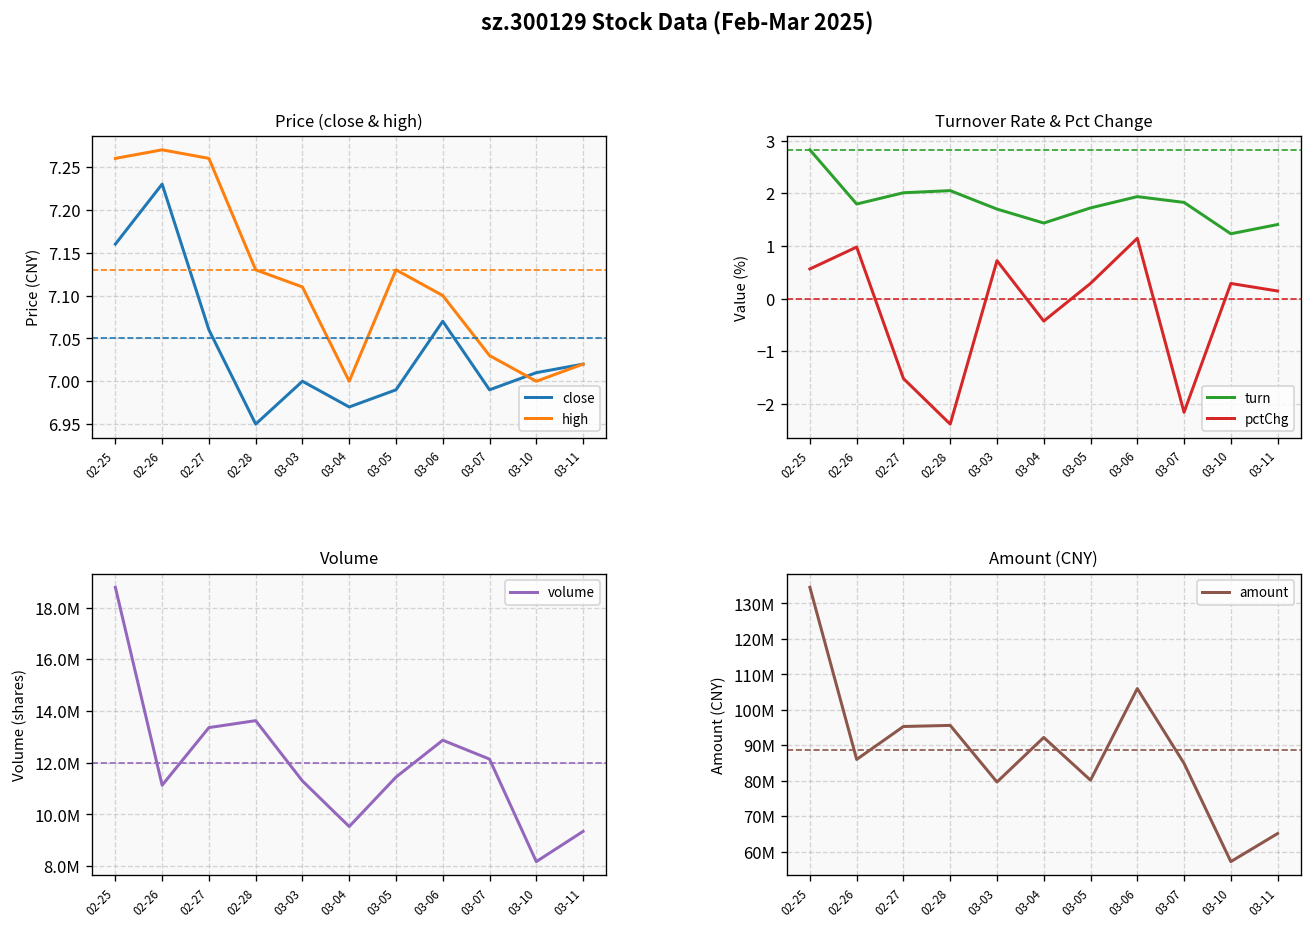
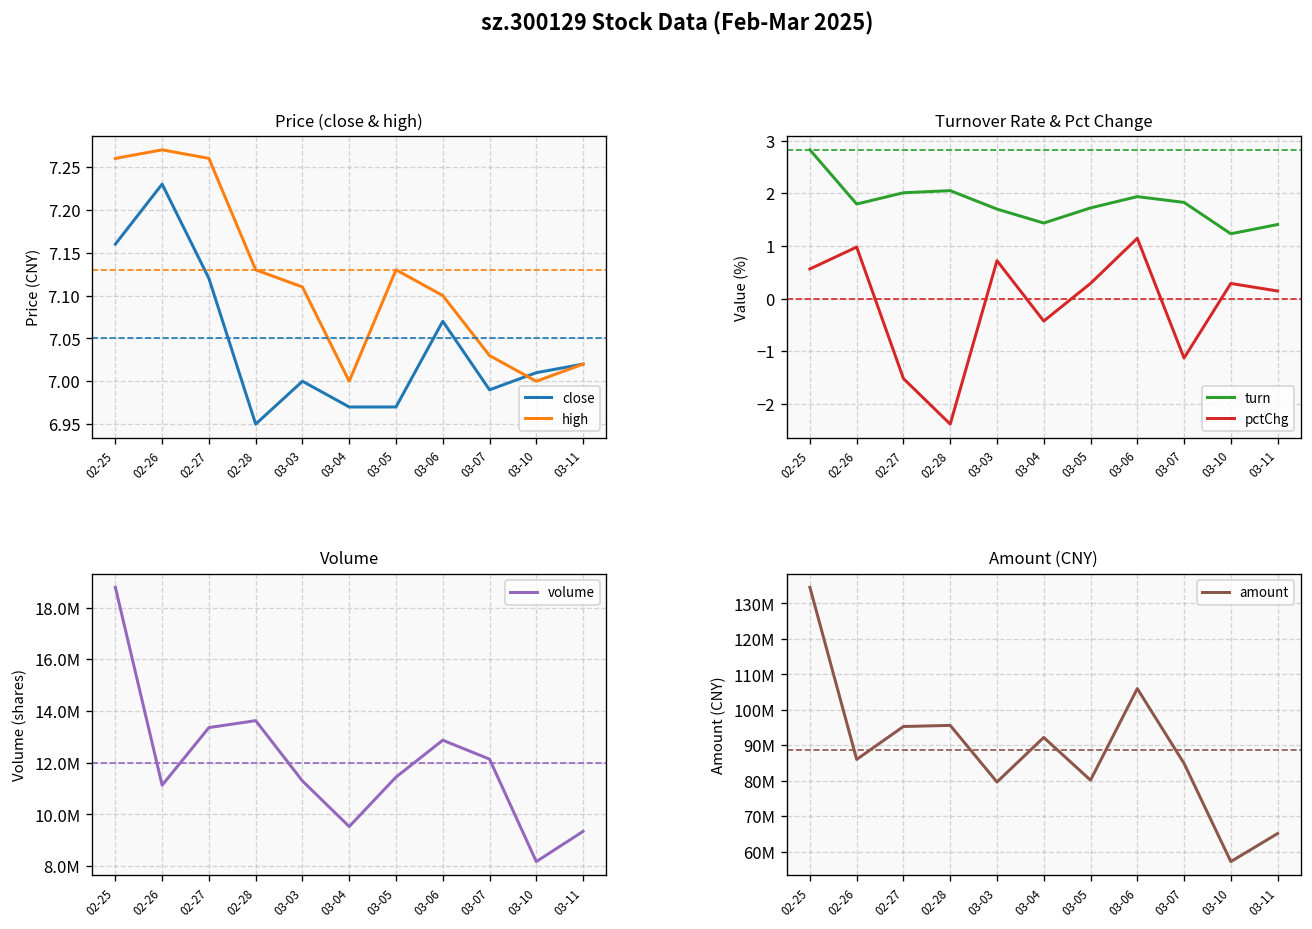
Price (close & high), close, 02-27: 7.06 -> 7.12
Price (close & high), close, 03-05: 6.99 -> 6.97
Turnover Rate & Pct Change, pctChg, 03-07: -2.2 -> -1.1
